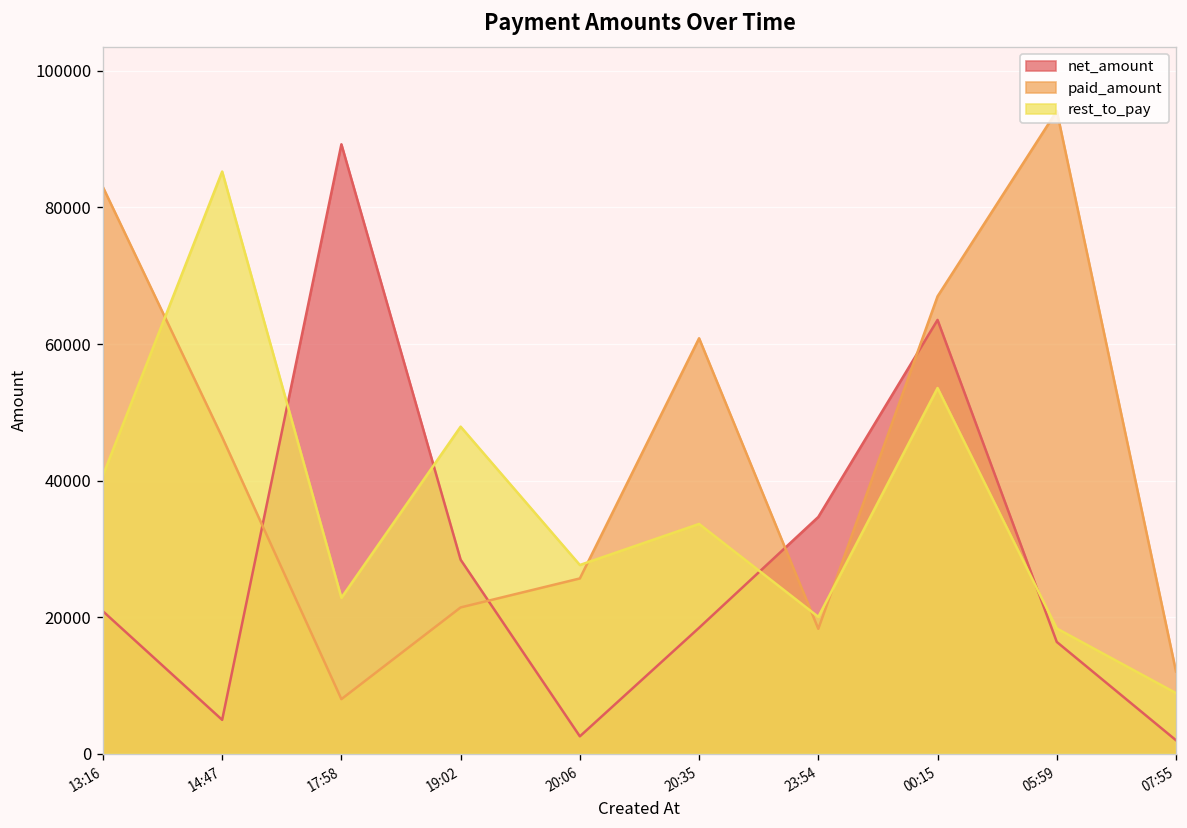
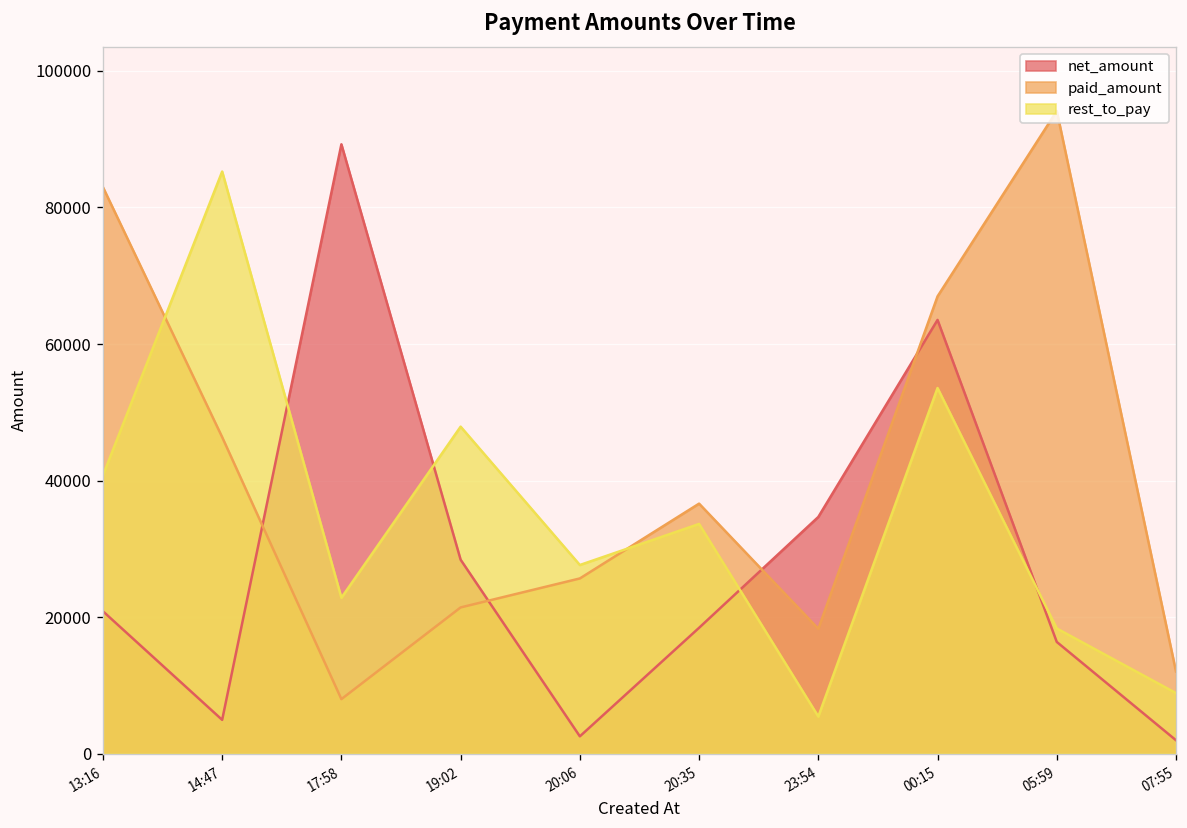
paid_amount, 20:35: 61000 -> 37000
rest_to_pay, 23:54: 20000 -> 5000
